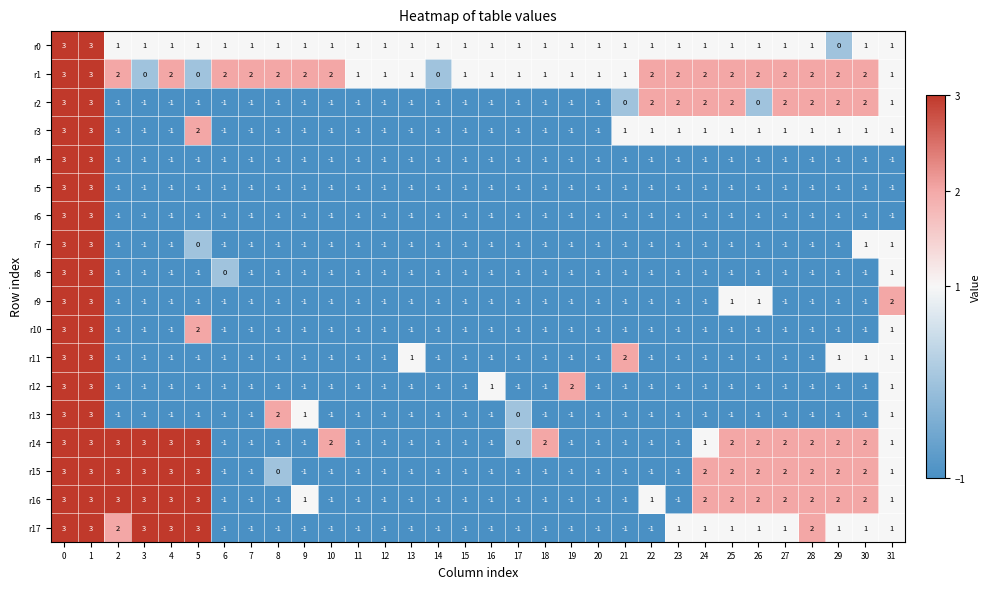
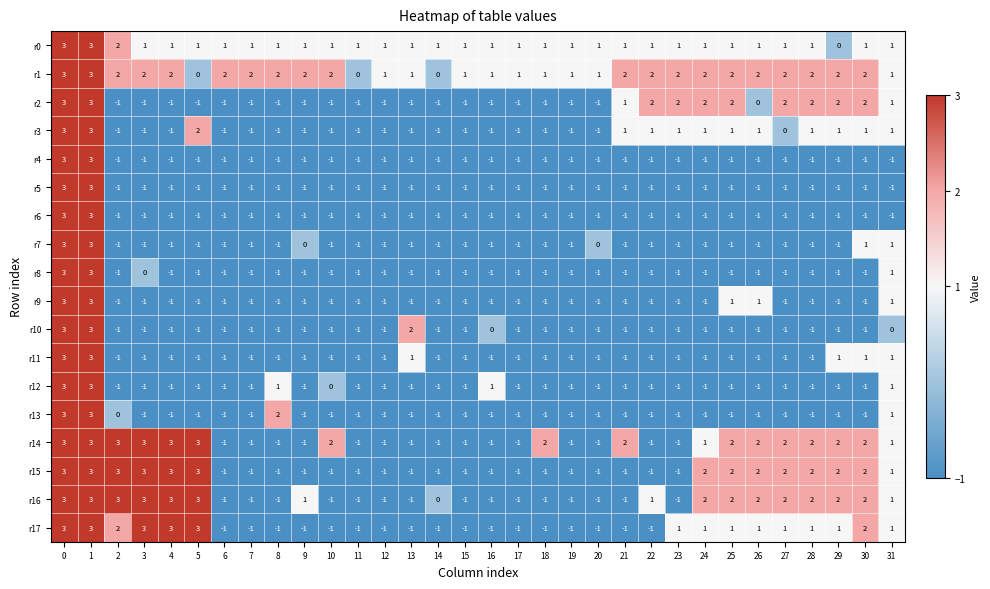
r0, 2: 1 -> 2
r1, 3: 0 -> 2
r1, 11: 1 -> 0
r1, 21: 1 -> 2
r2, 21: 0 -> 1
r3, 27: 1 -> 0
r7, 5: 0 -> -1
r7, 9: -1 -> 0
r7, 20: -1 -> 0
r8, 3: -1 -> 0
r8, 6: 0 -> -1
r9, 31: 2 -> 1
r10, 5: 2 -> -1
r10, 13: -1 -> 2
r10, 16: -1 -> 0
r10, 31: 1 -> 0
r11, 21: 2 -> -1
r12, 8: -1 -> 1
r12, 10: -1 -> 0
r12, 19: 2 -> -1
r13, 2: -1 -> 0
r13, 9: 1 -> -1
r13, 17: 0 -> -1
r14, 17: 0 -> -1
r14, 21: -1 -> 2
r15, 8: 0 -> -1
r16, 14: -1 -> 0
r17, 28: 2 -> 1
r17, 30: 1 -> 2
